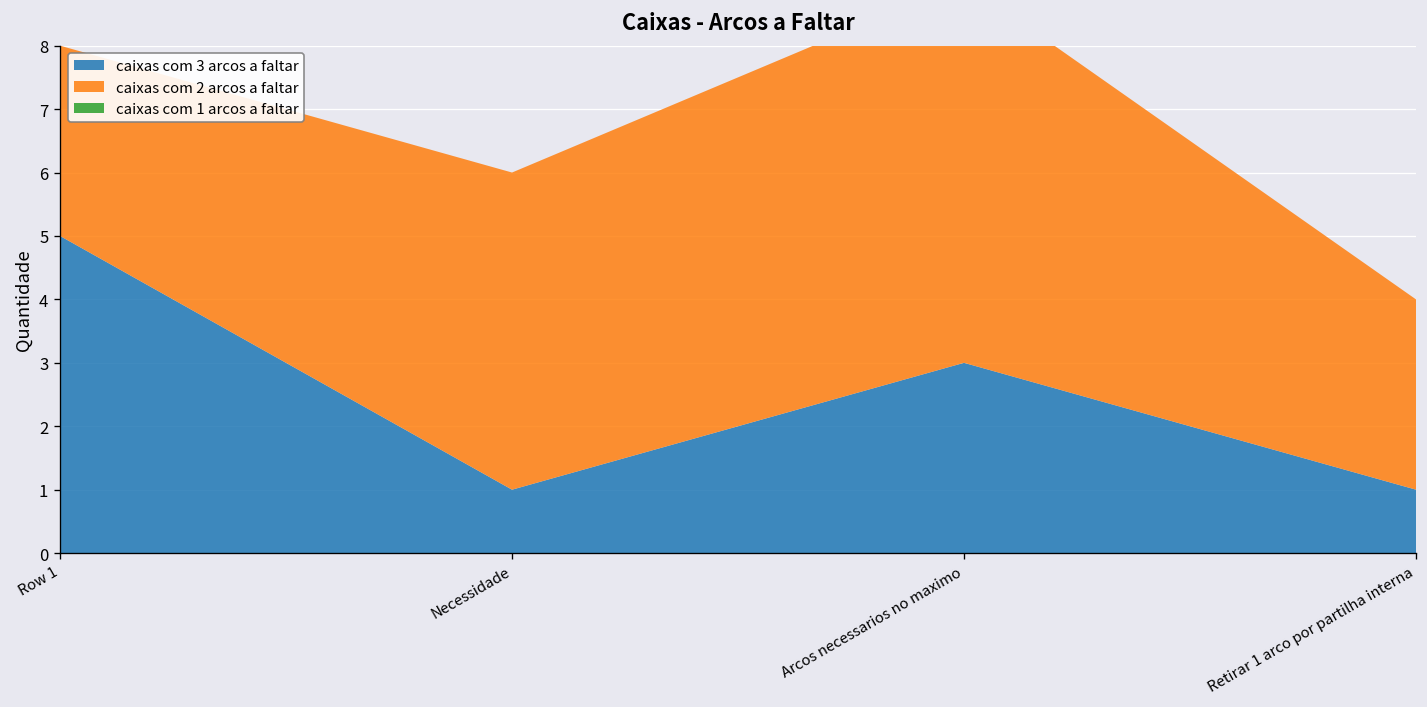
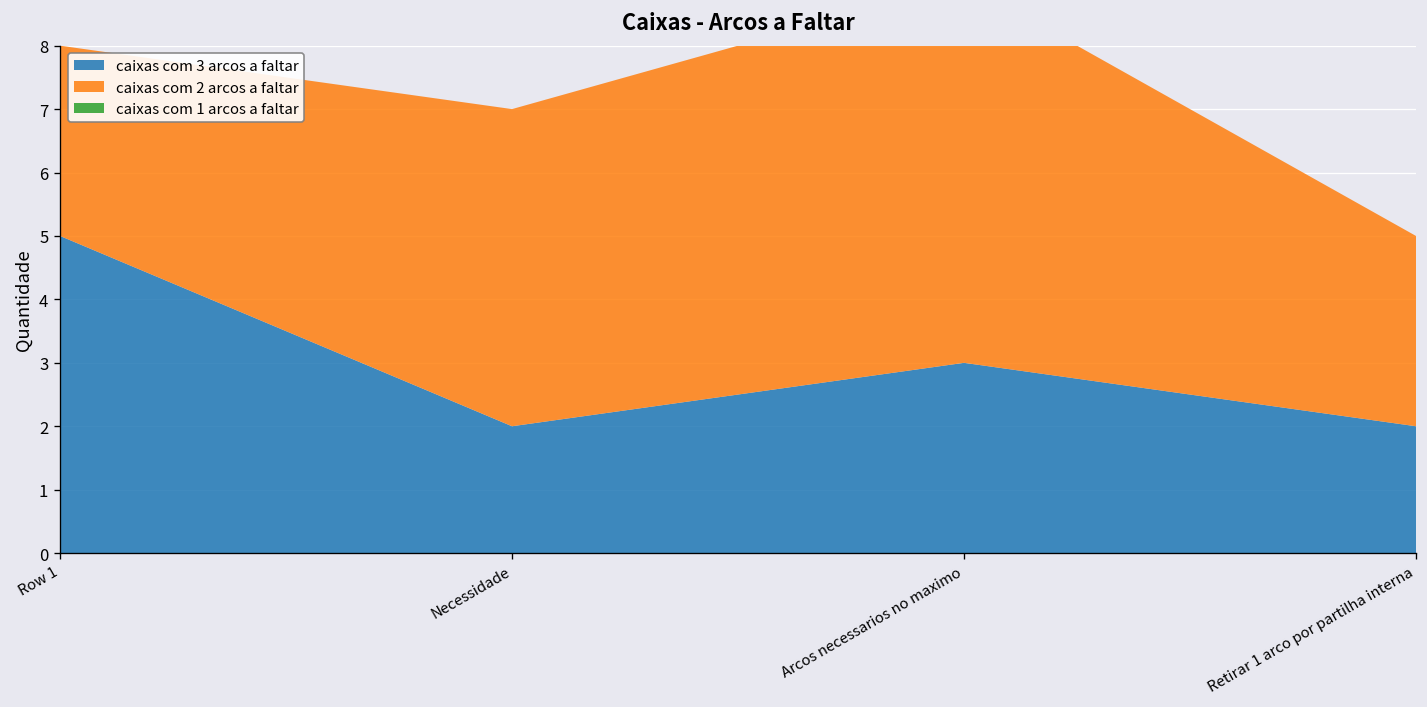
caixas com 3 arcos a faltar, Necessidade: 1 -> 2
caixas com 3 arcos a faltar, Retirar 1 arco por partilha interna: 1 -> 2
